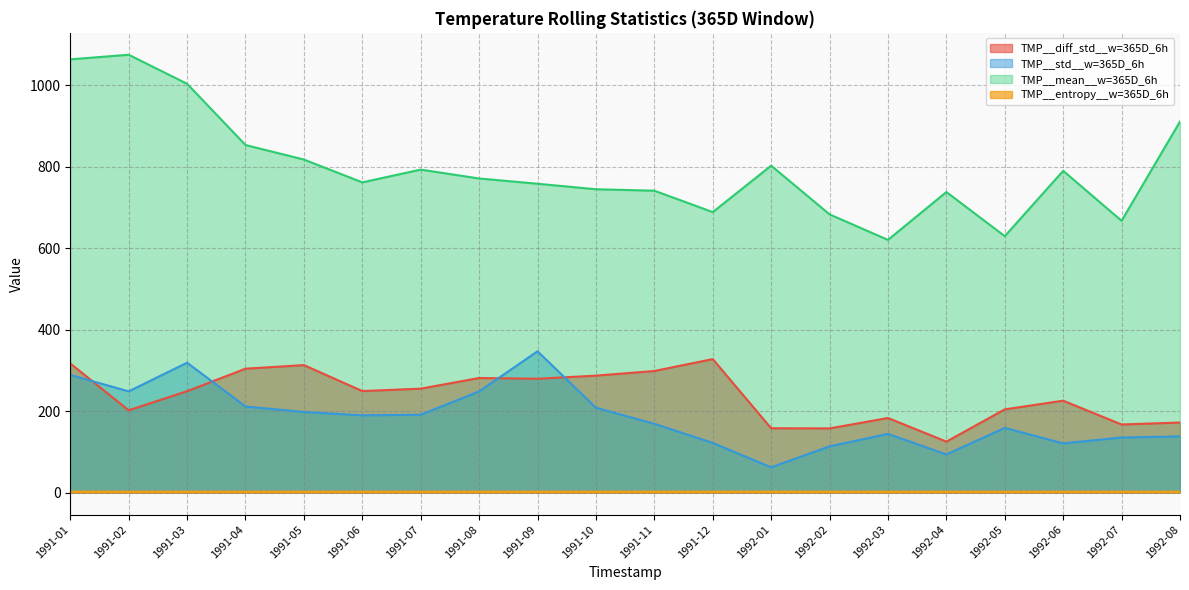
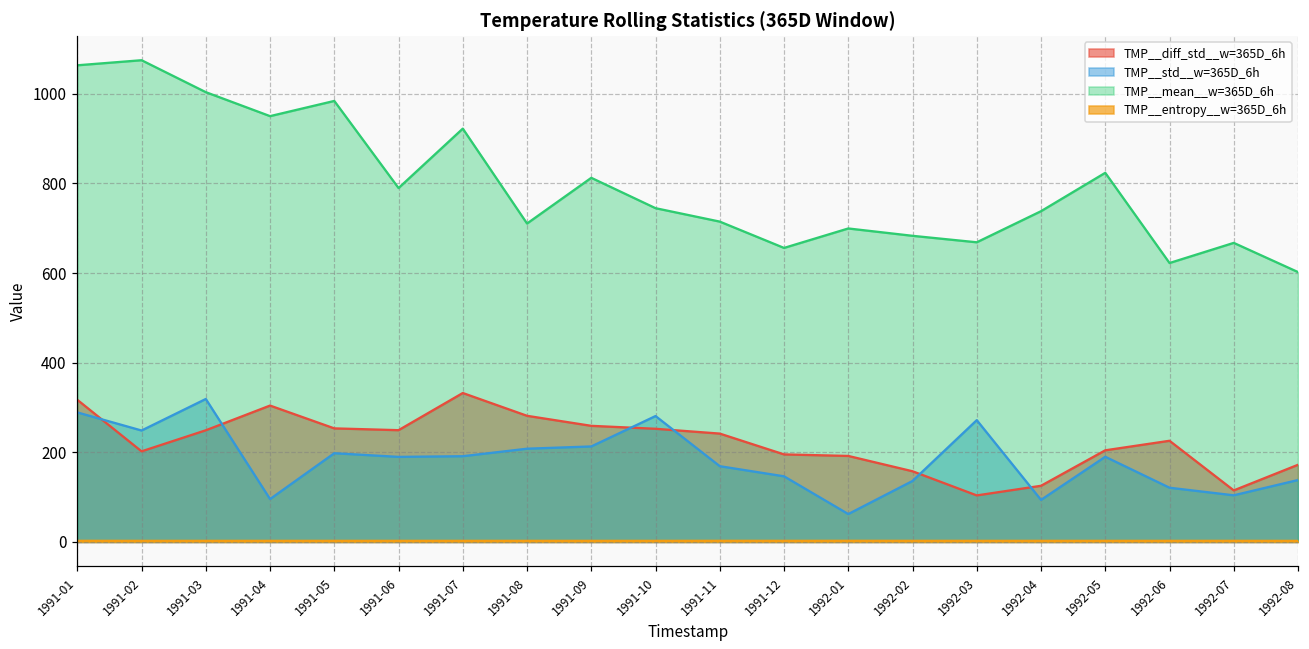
TMP__std__w=365D_6h, 1991-04: 210 -> 100
TMP__mean__w=365D_6h, 1991-04: 850 -> 950
TMP__diff_std__w=365D_6h, 1991-05: 310 -> 250
TMP__mean__w=365D_6h, 1991-05: 820 -> 980
TMP__mean__w=365D_6h, 1991-06: 760 -> 790
TMP__diff_std__w=365D_6h, 1991-07: 260 -> 330
TMP__mean__w=365D_6h, 1991-07: 790 -> 920
TMP__std__w=365D_6h, 1991-08: 250 -> 210
TMP__mean__w=365D_6h, 1991-08: 770 -> 710
TMP__diff_std__w=365D_6h, 1991-09: 280 -> 260
TMP__std__w=365D_6h, 1991-09: 350 -> 210
TMP__mean__w=365D_6h, 1991-09: 760 -> 810
TMP__diff_std__w=365D_6h, 1991-10: 290 -> 250
TMP__std__w=365D_6h, 1991-10: 210 -> 280
TMP__diff_std__w=365D_6h, 1991-11: 300 -> 240
TMP__mean__w=365D_6h, 1991-11: 740 -> 710
TMP__diff_std__w=365D_6h, 1991-12: 330 -> 200
TMP__std__w=365D_6h, 1991-12: 120 -> 150
TMP__mean__w=365D_6h, 1991-12: 690 -> 660
TMP__diff_std__w=365D_6h, 1992-01: 160 -> 190
TMP__mean__w=365D_6h, 1992-01: 800 -> 700
TMP__std__w=365D_6h, 1992-02: 110 -> 140
TMP__diff_std__w=365D_6h, 1992-03: 180 -> 100
TMP__std__w=365D_6h, 1992-03: 140 -> 270
TMP__mean__w=365D_6h, 1992-03: 620 -> 670
TMP__std__w=365D_6h, 1992-05: 160 -> 190
TMP__mean__w=365D_6h, 1992-05: 630 -> 820
TMP__mean__w=365D_6h, 1992-06: 790 -> 620
TMP__diff_std__w=365D_6h, 1992-07: 170 -> 120
TMP__std__w=365D_6h, 1992-07: 140 -> 100
TMP__mean__w=365D_6h, 1992-08: 910 -> 600
